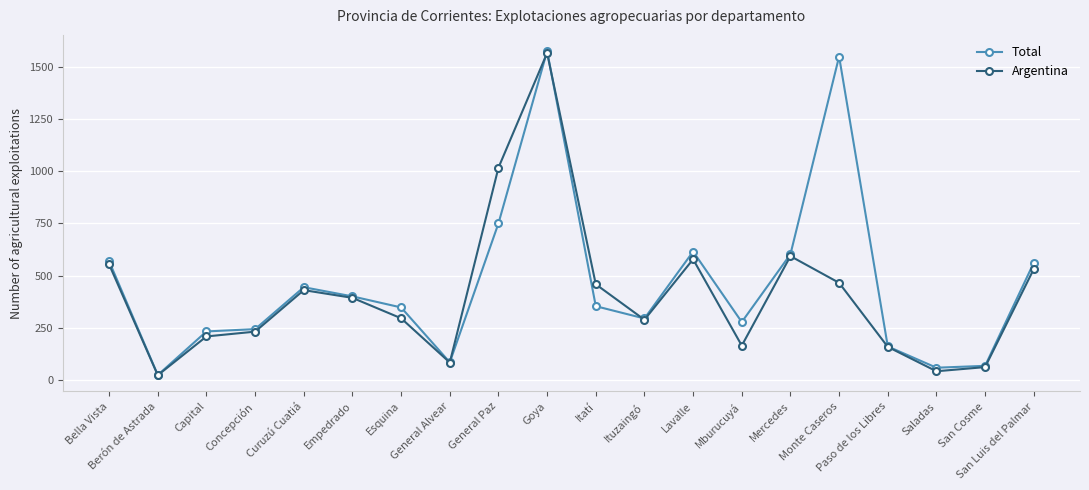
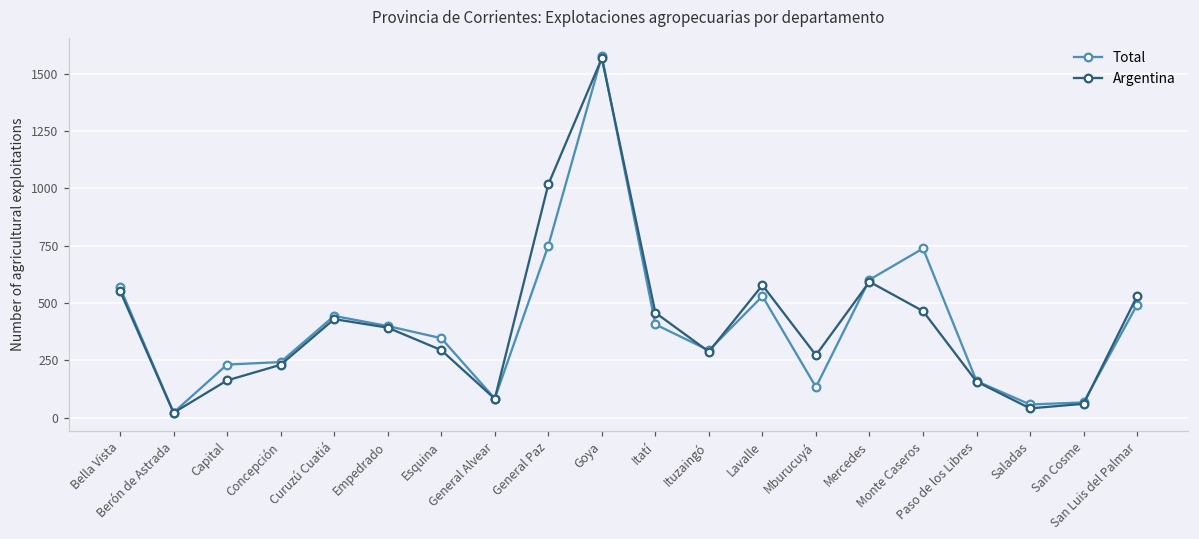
Argentina, Capital: 210 -> 160
Total, Itatí: 350 -> 410
Total, Lavalle: 620 -> 530
Total, Mburucuyá: 280 -> 130
Argentina, Mburucuyá: 160 -> 270
Total, Monte Caseros: 1550 -> 740
Total, San Luis del Palmar: 560 -> 490
